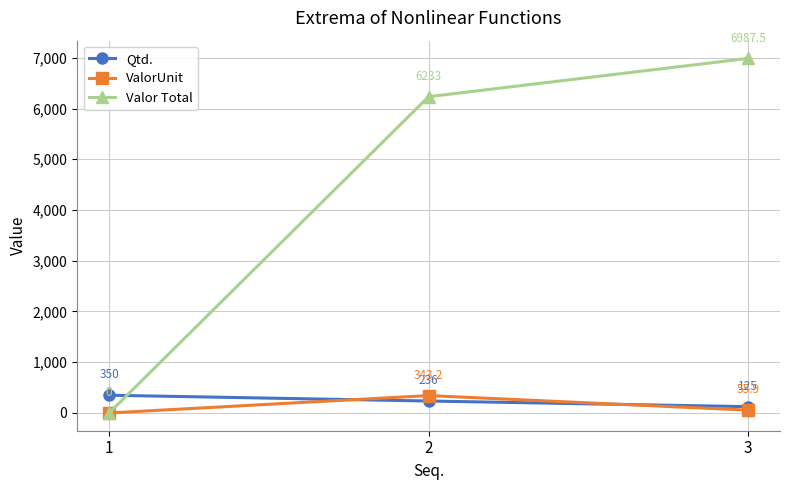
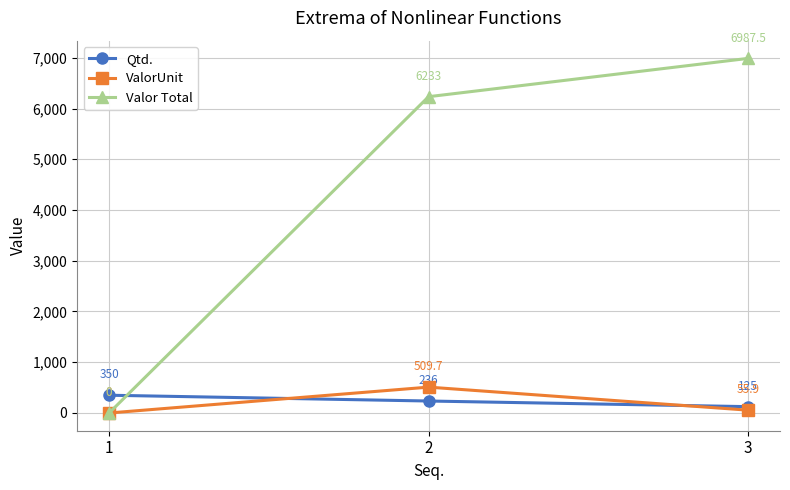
ValorUnit, 2: 343.2 -> 509.7
